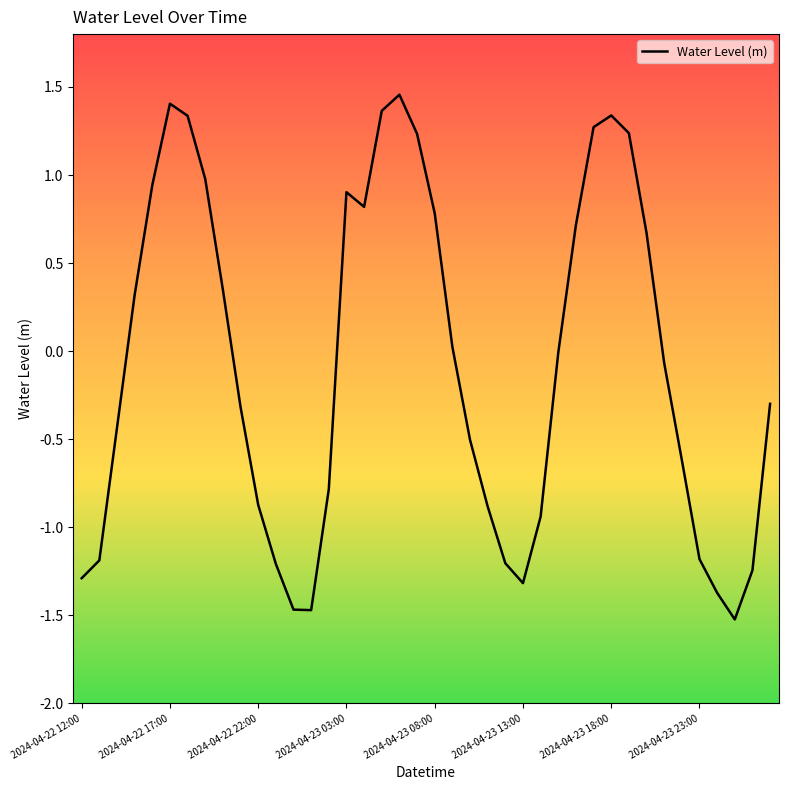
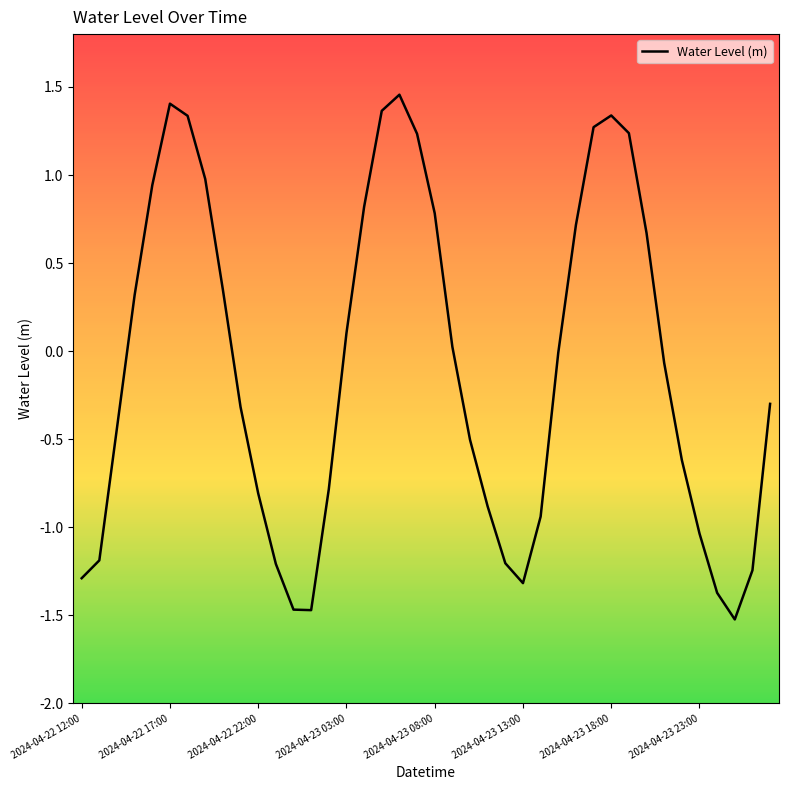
2024-04-22 22:00: -0.87 -> -0.81
2024-04-23 03:00: 0.90 -> 0.10
2024-04-23 23:00: -1.18 -> -1.04
